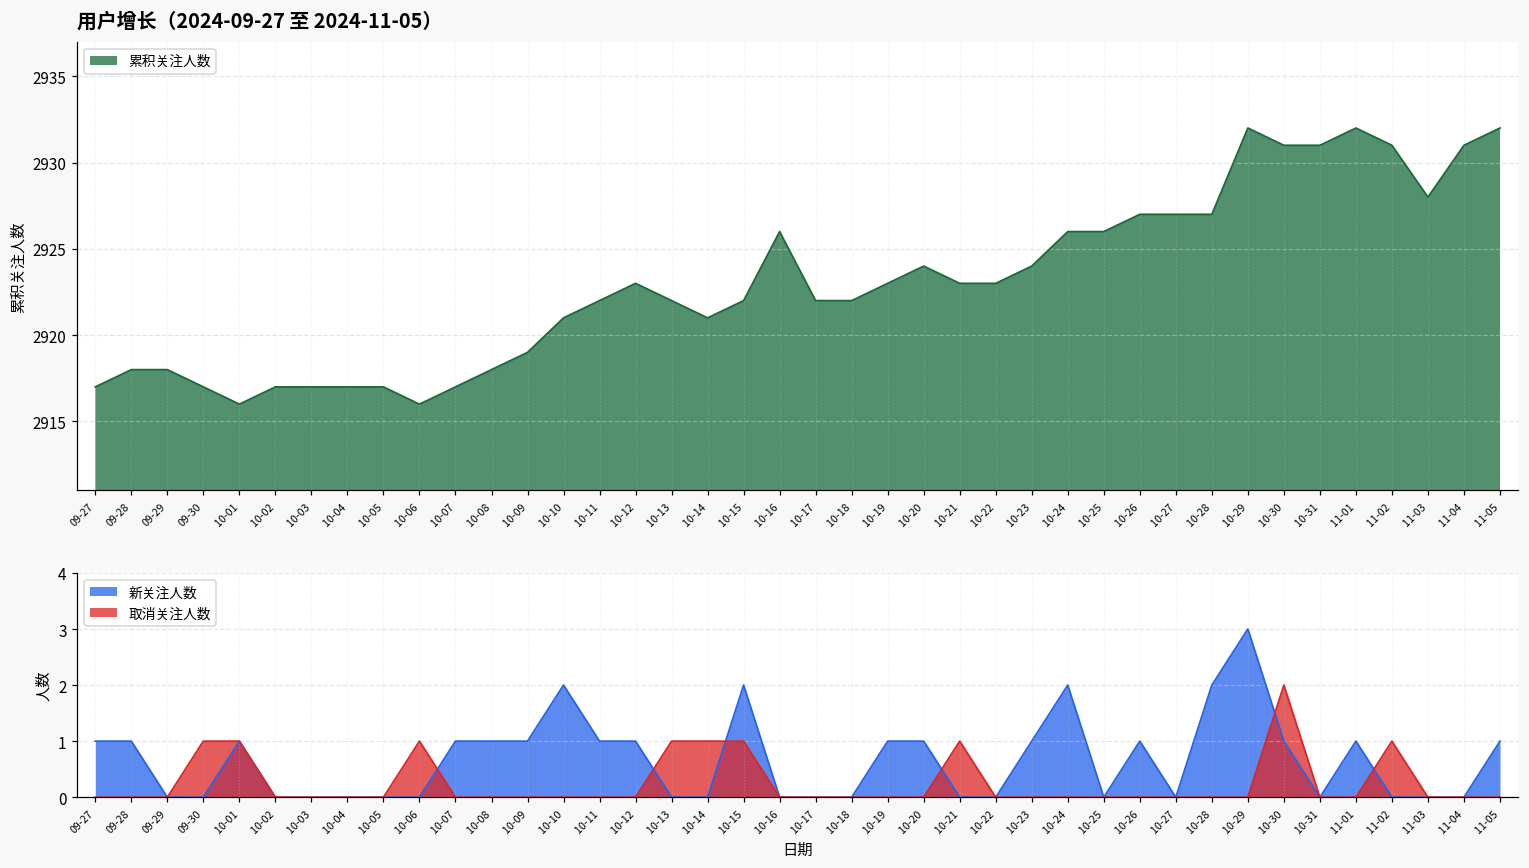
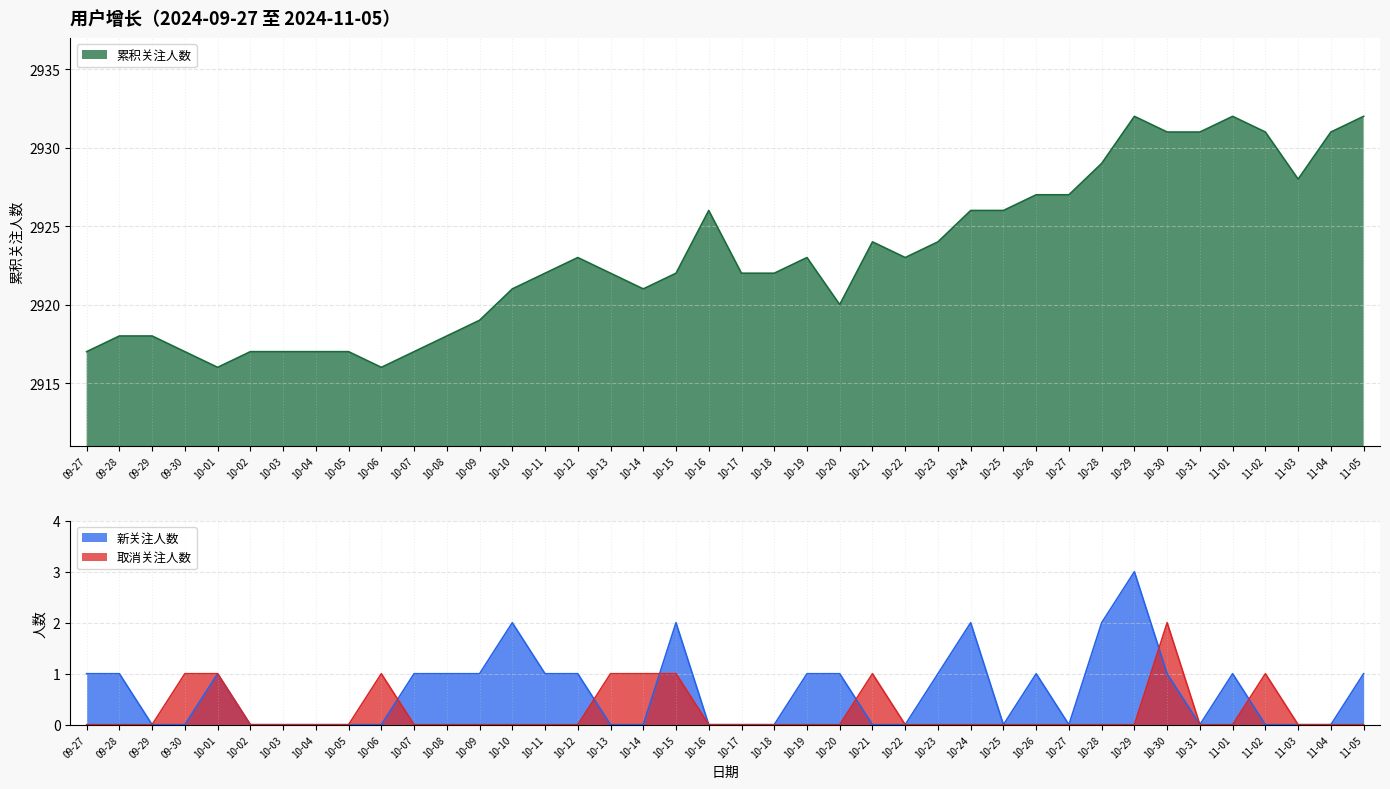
用户增长（2024-09-27 至 2024-11-05）, 10-20: 2924 -> 2920
用户增长（2024-09-27 至 2024-11-05）, 10-21: 2923 -> 2924
用户增长（2024-09-27 至 2024-11-05）, 10-28: 2927 -> 2929
